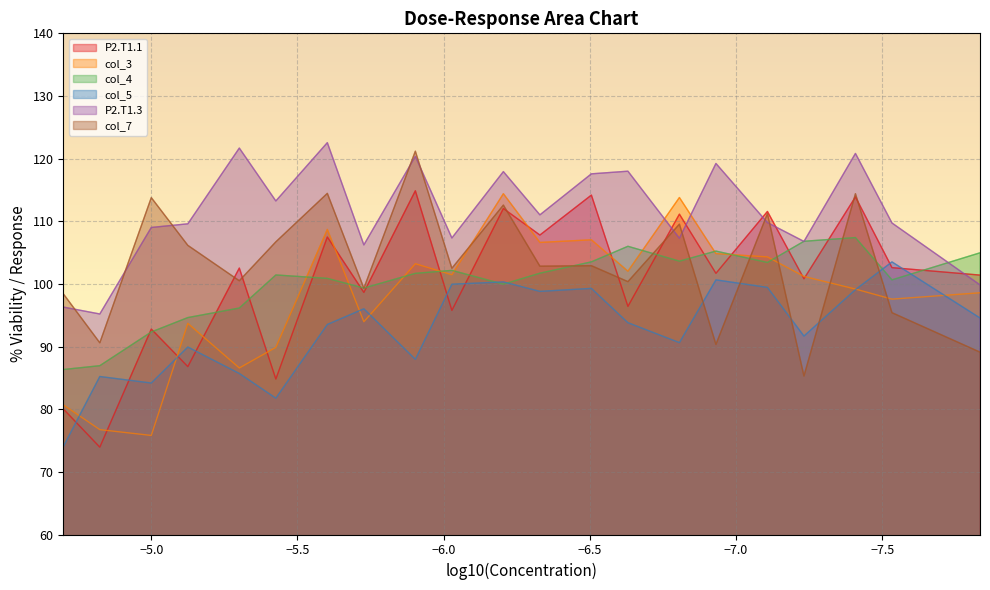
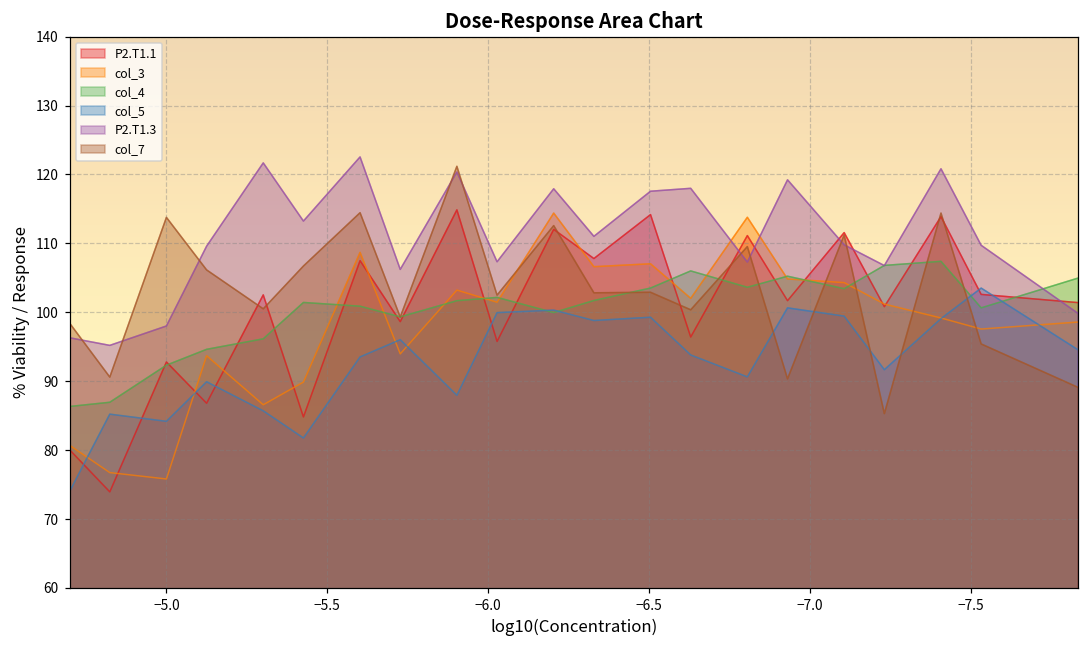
P2.T1.3, −5.0: 109 -> 98
